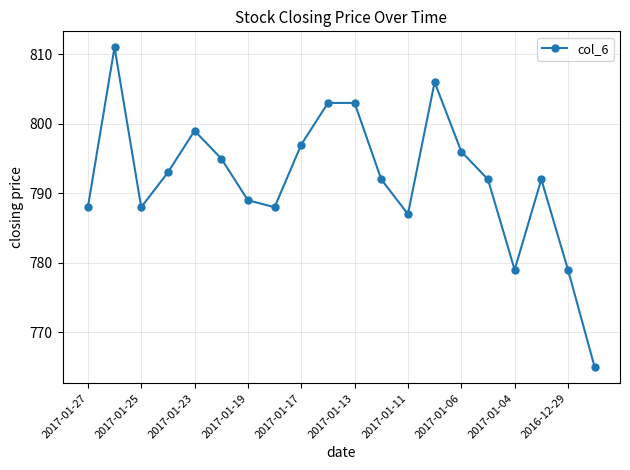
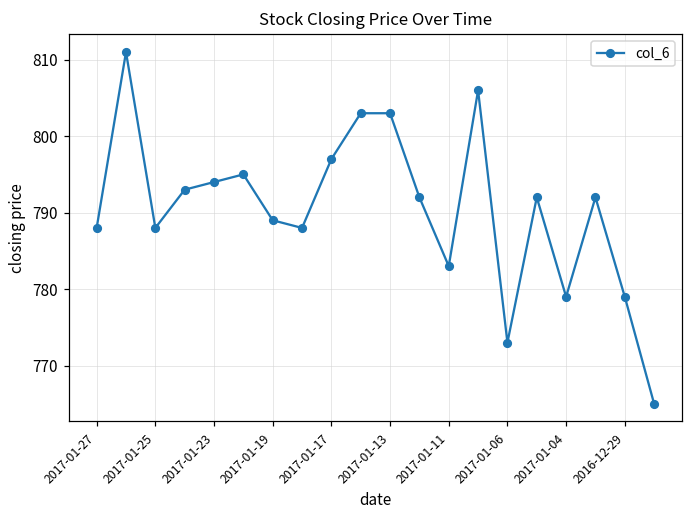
2017-01-23: 799 -> 794
2017-01-11: 787 -> 783
2017-01-06: 796 -> 773
